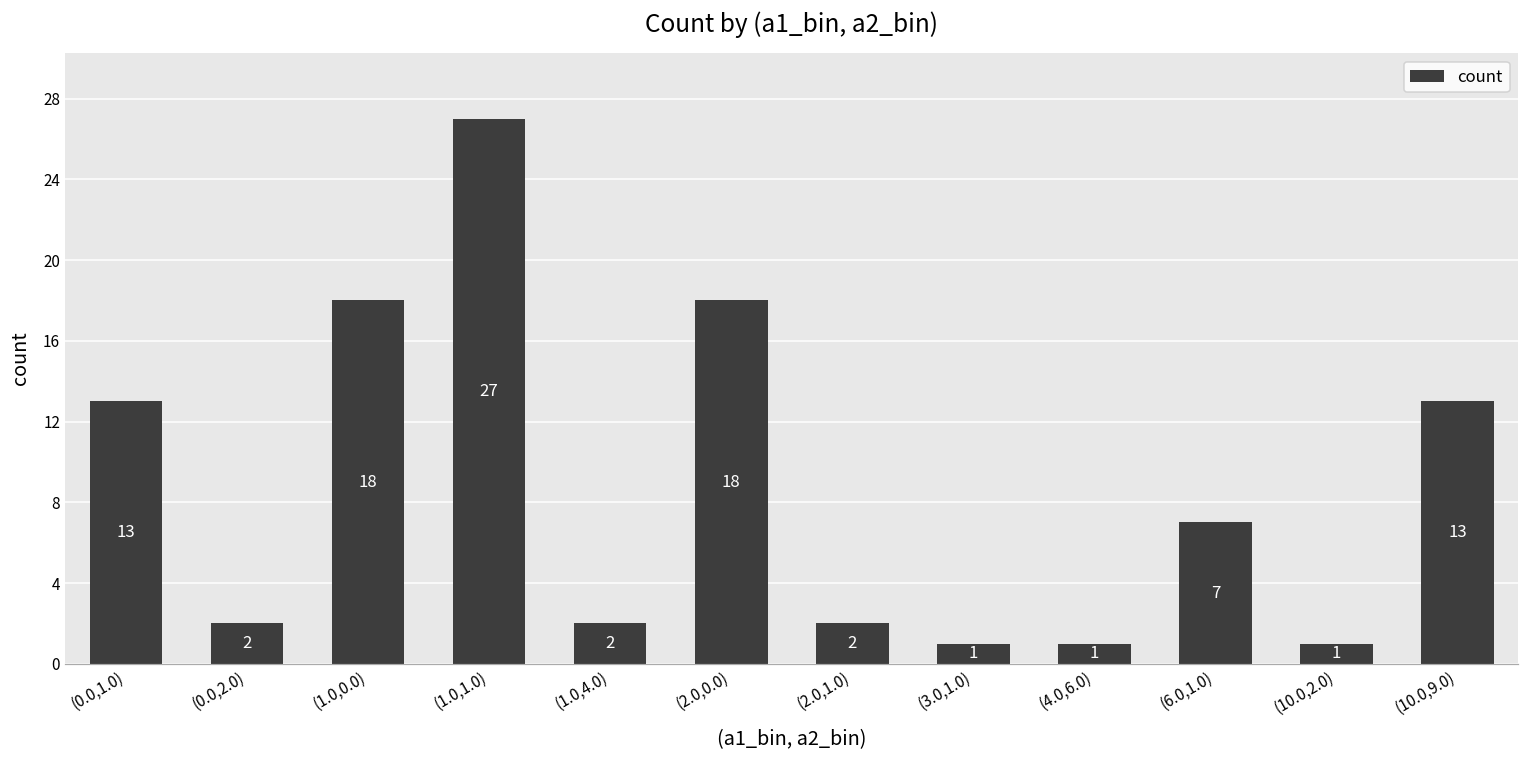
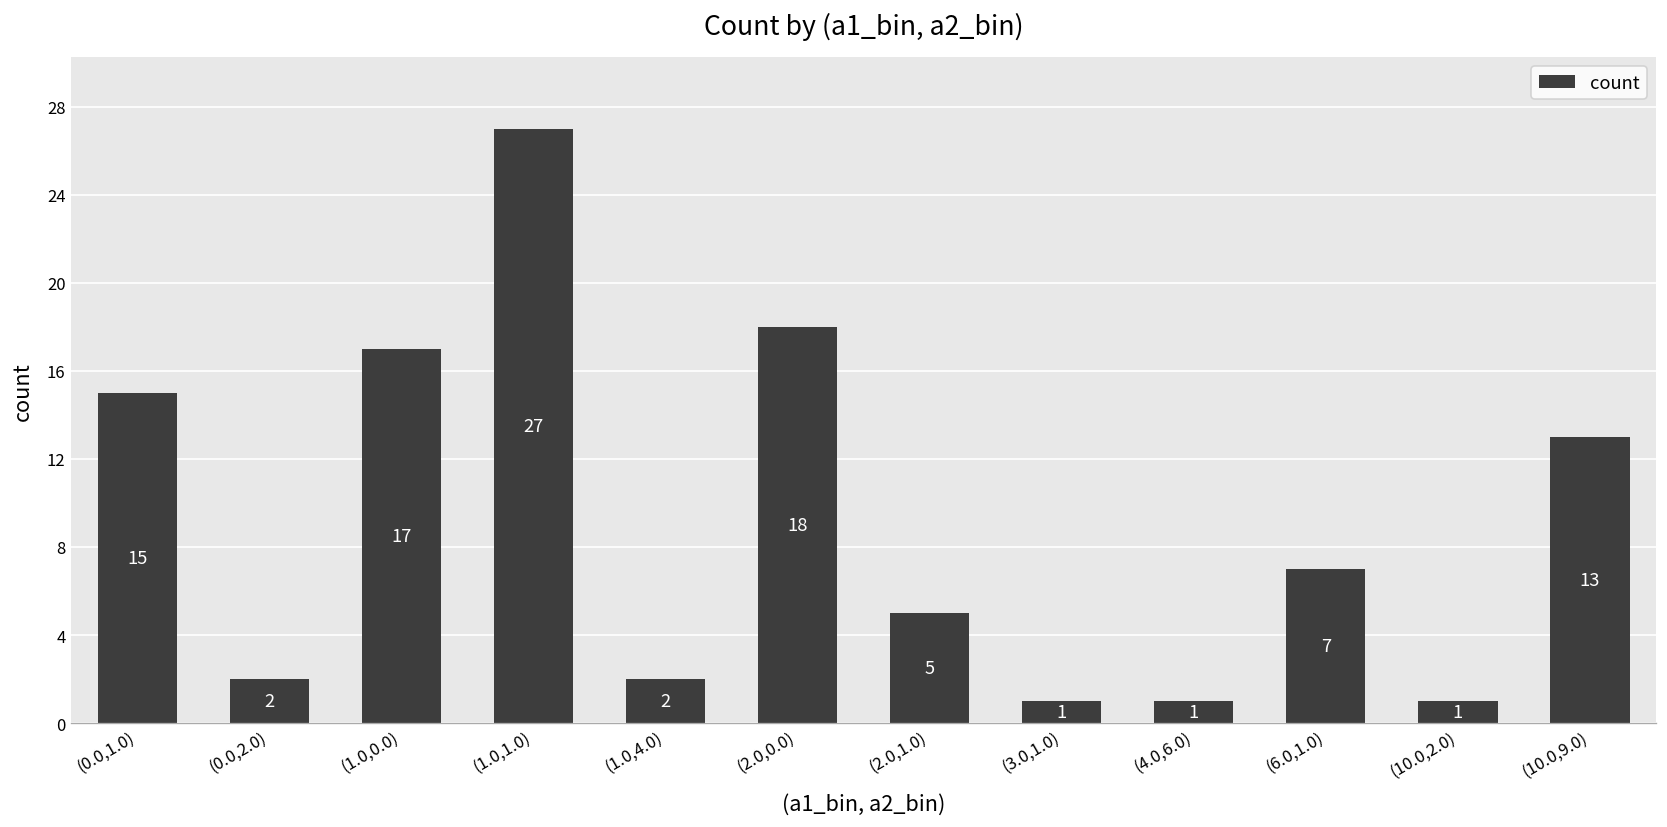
(0.0,1.0): 13 -> 15
(1.0,0.0): 18 -> 17
(2.0,1.0): 2 -> 5
